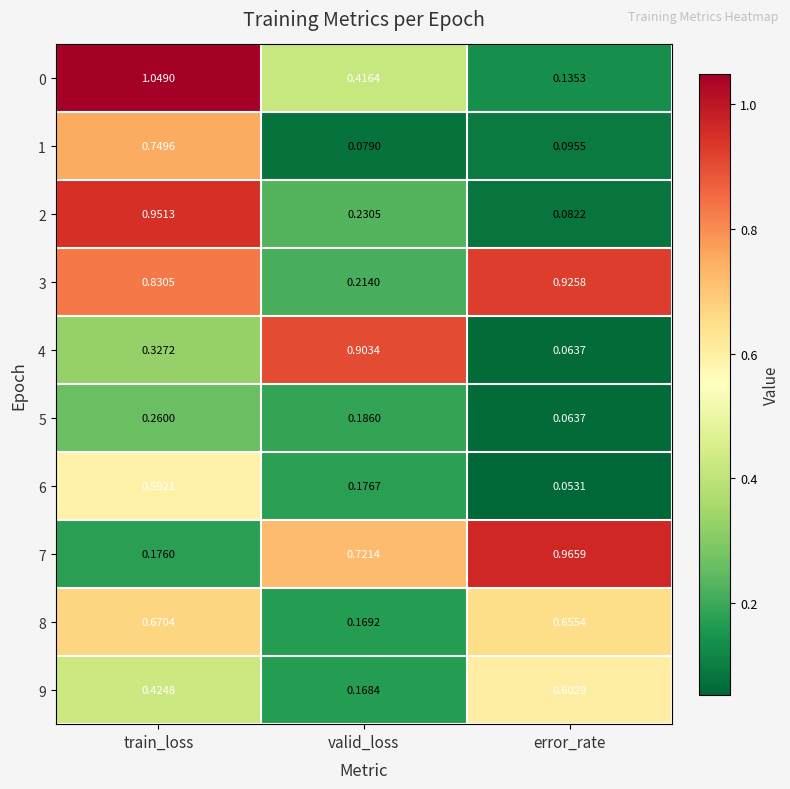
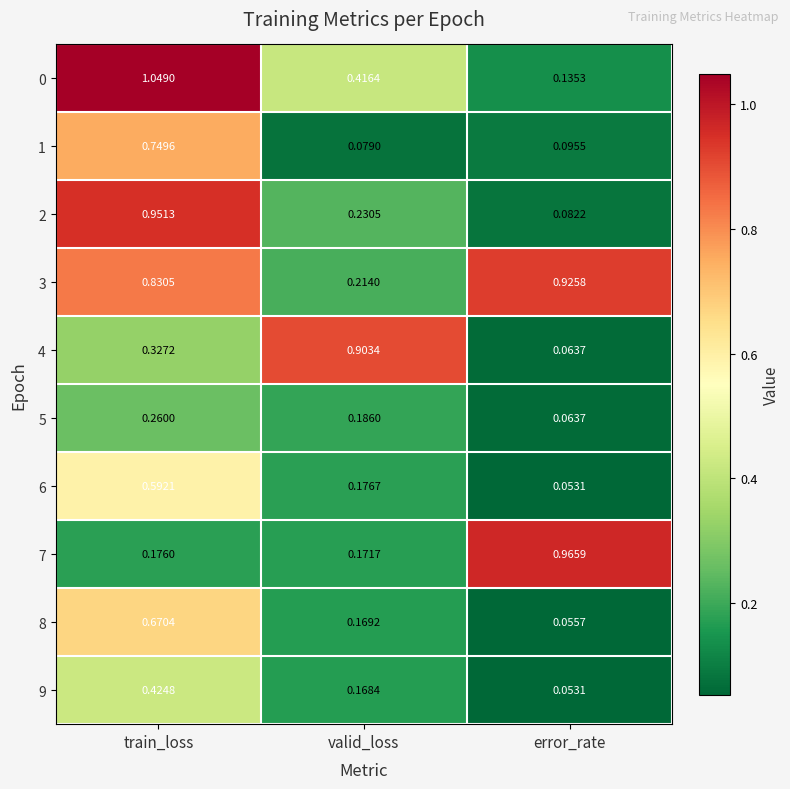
7, valid_loss: 0.7214 -> 0.1717
8, error_rate: 0.6554 -> 0.0557
9, error_rate: 0.6029 -> 0.0531
